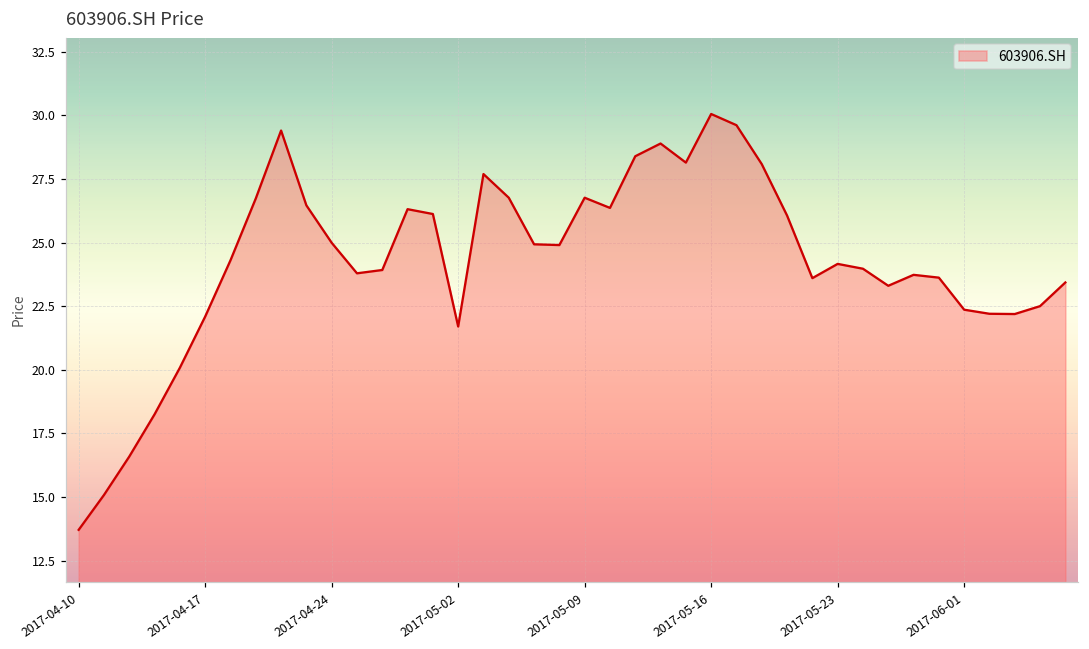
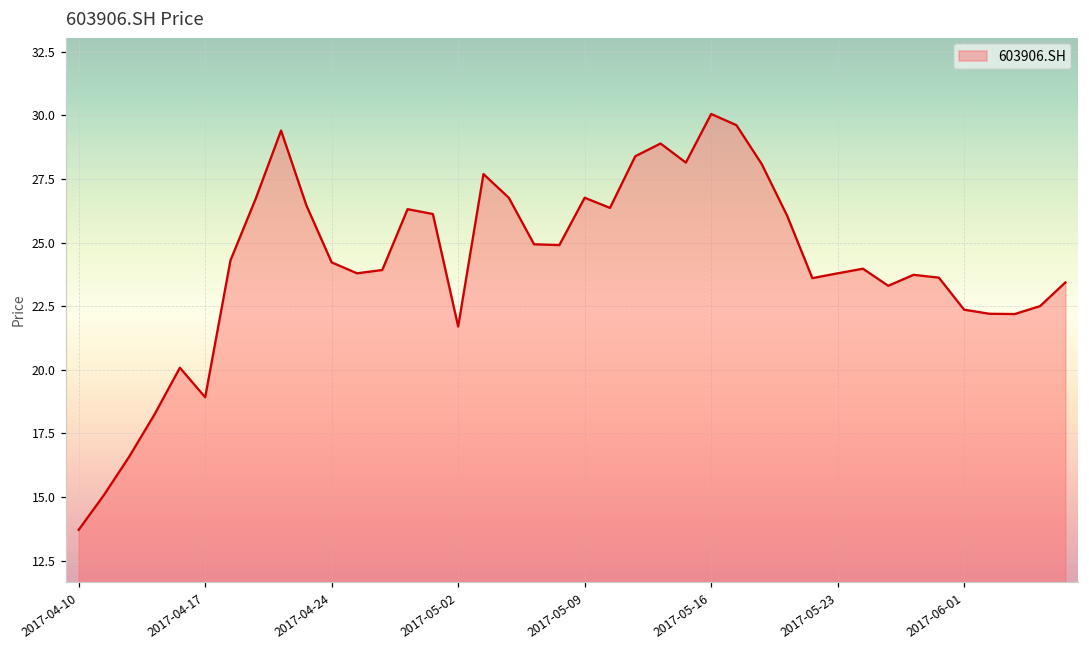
2017-04-17: 22.1 -> 18.9
2017-04-24: 25.0 -> 24.2
2017-05-23: 24.2 -> 23.8
